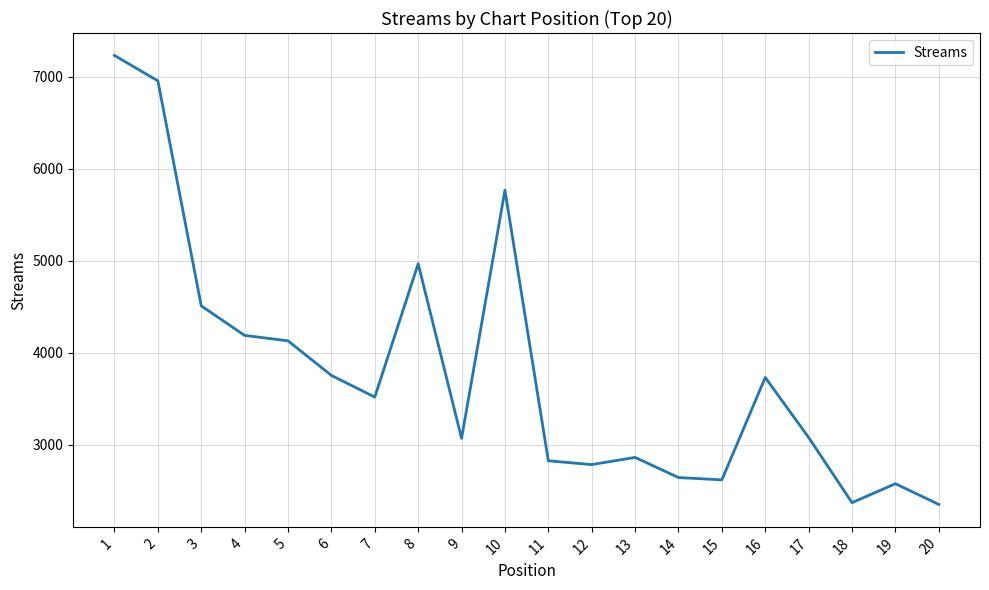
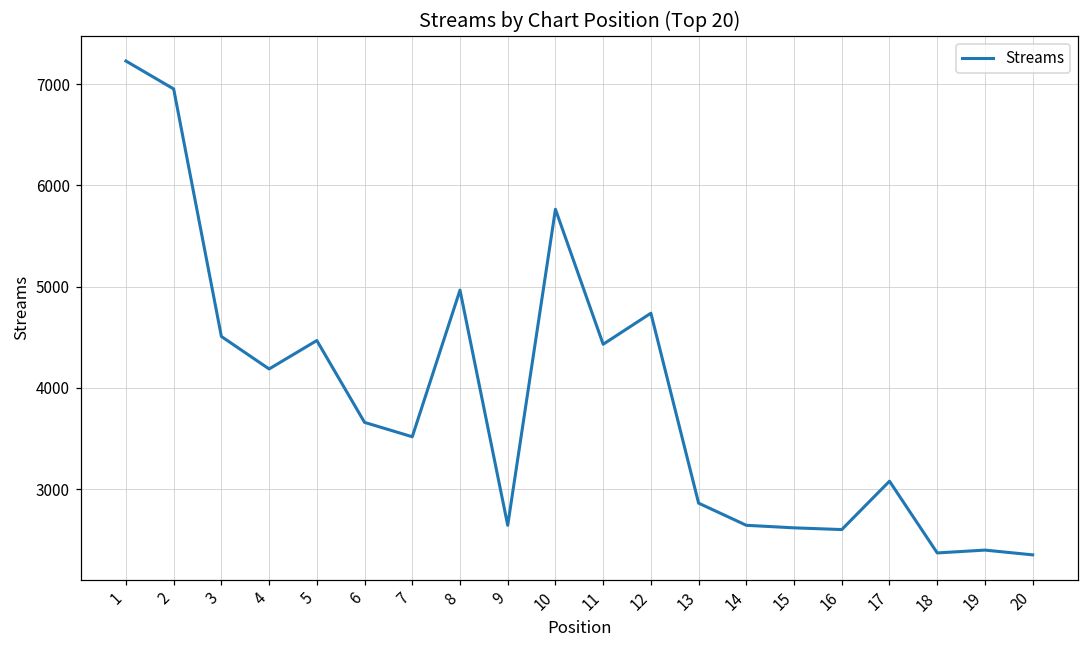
5: 4100 -> 4500
6: 3800 -> 3700
9: 3100 -> 2600
11: 2800 -> 4400
12: 2800 -> 4700
16: 3700 -> 2600
19: 2600 -> 2400
